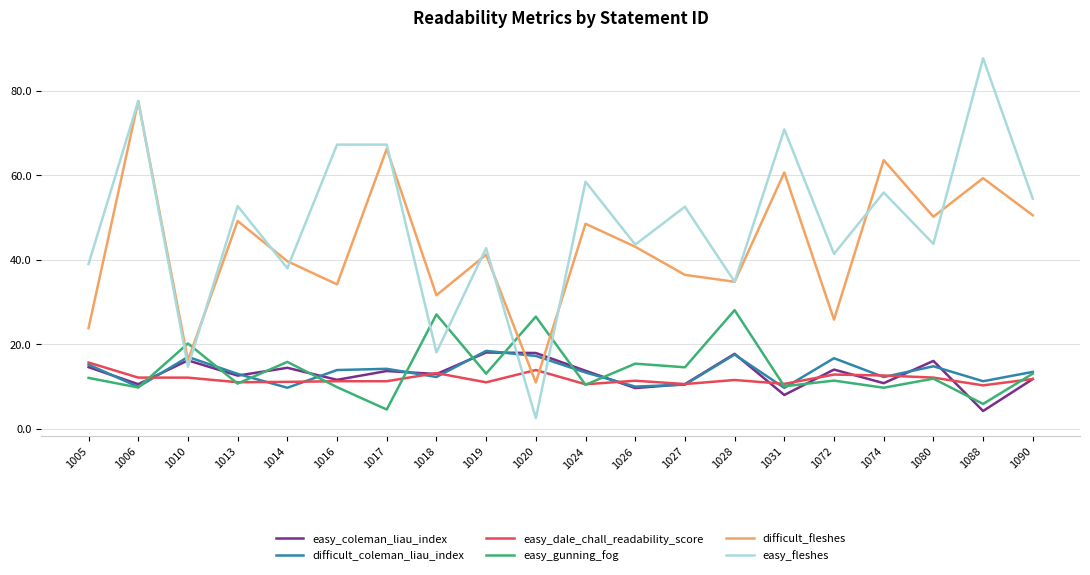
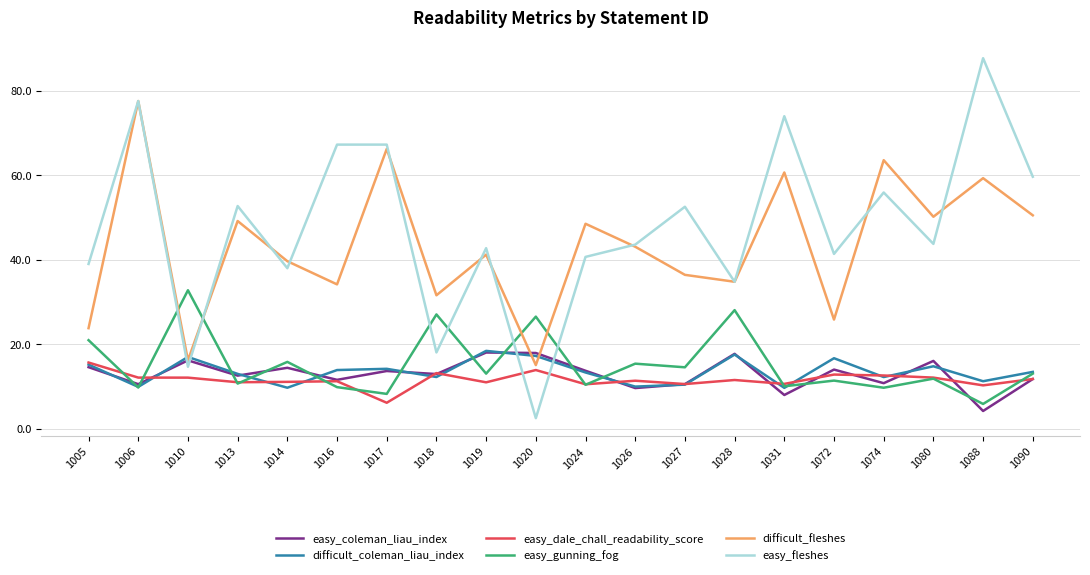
easy_gunning_fog, 1005: 12 -> 21
easy_gunning_fog, 1010: 20 -> 33
easy_dale_chall_readability_score, 1017: 11 -> 6
easy_gunning_fog, 1017: 5 -> 8
difficult_fleshes, 1020: 11 -> 15
easy_fleshes, 1024: 58 -> 41
easy_fleshes, 1031: 71 -> 74
easy_fleshes, 1090: 54 -> 60
